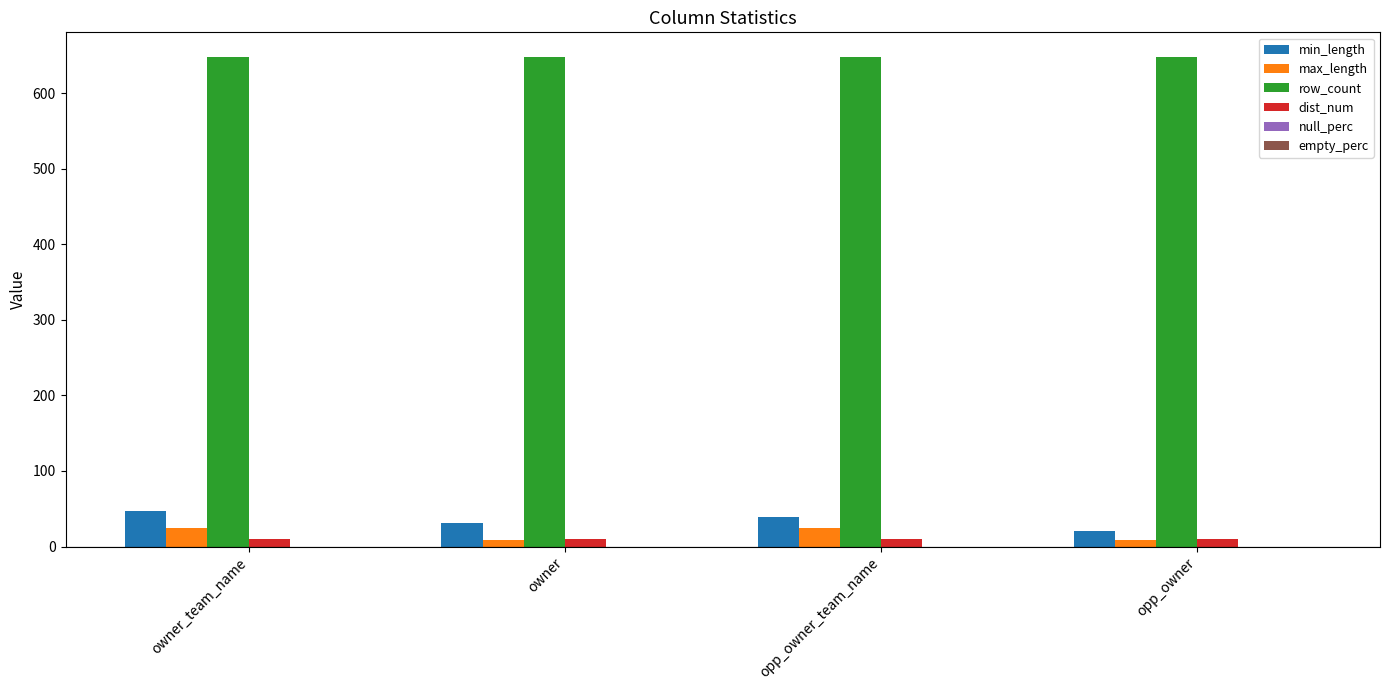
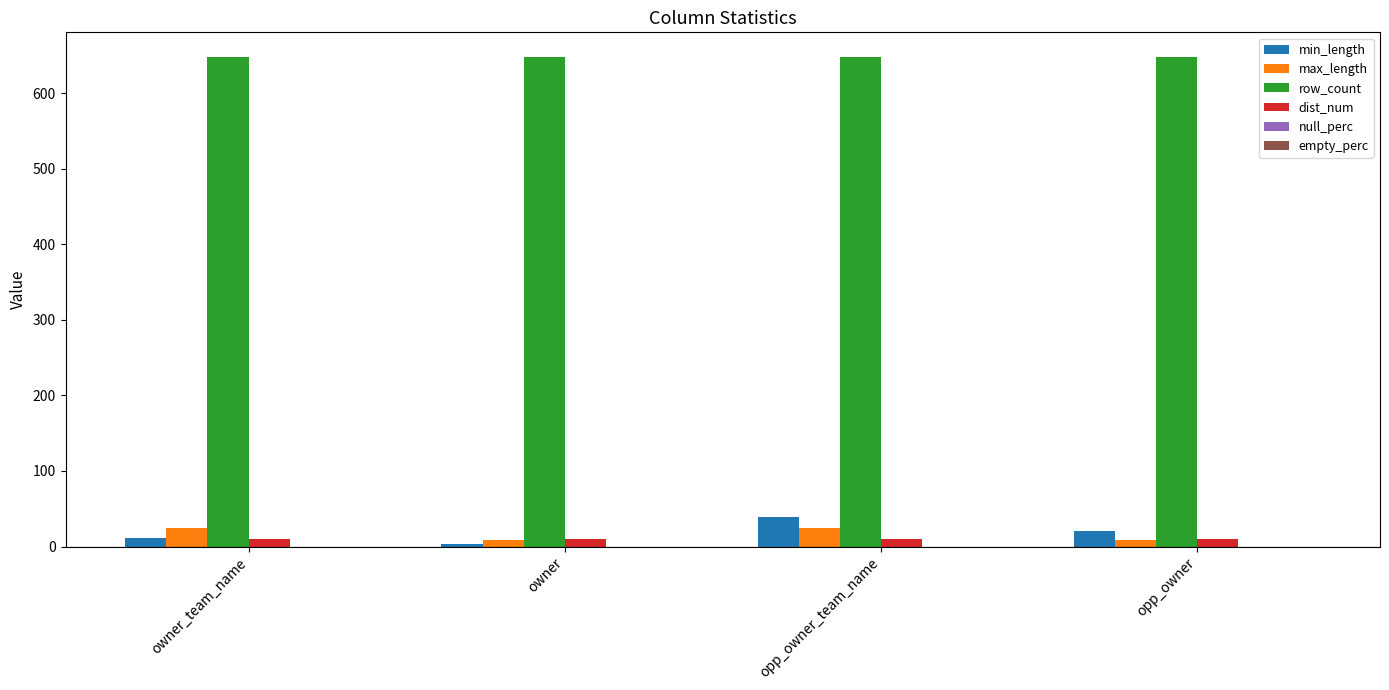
min_length, owner_team_name: 50 -> 10
min_length, owner: 30 -> 0
